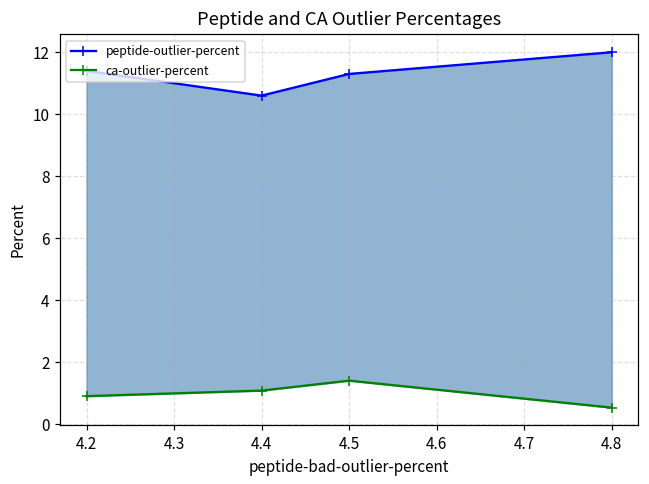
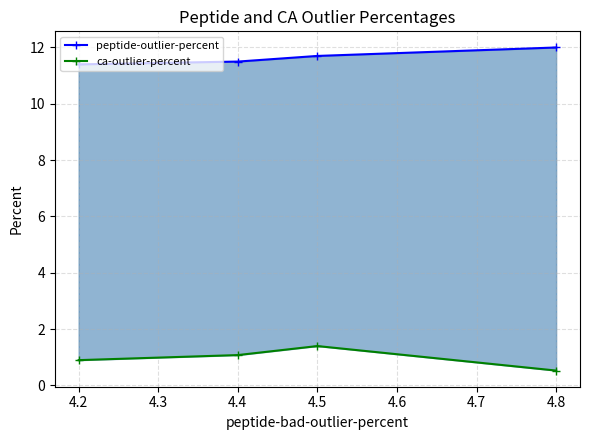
peptide-outlier-percent, 4.4: 10.6 -> 11.5
peptide-outlier-percent, 4.5: 11.3 -> 11.7
